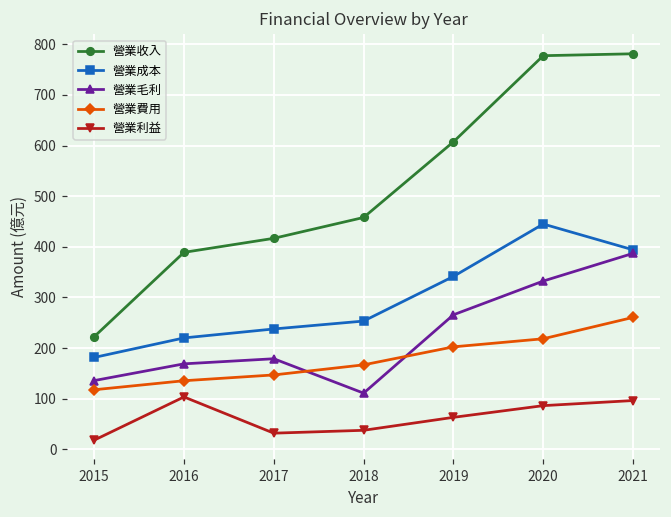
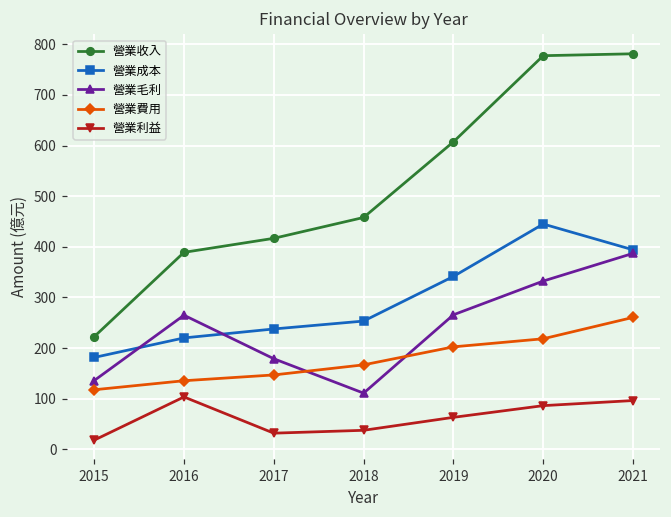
營業毛利, 2016: 170 -> 270
